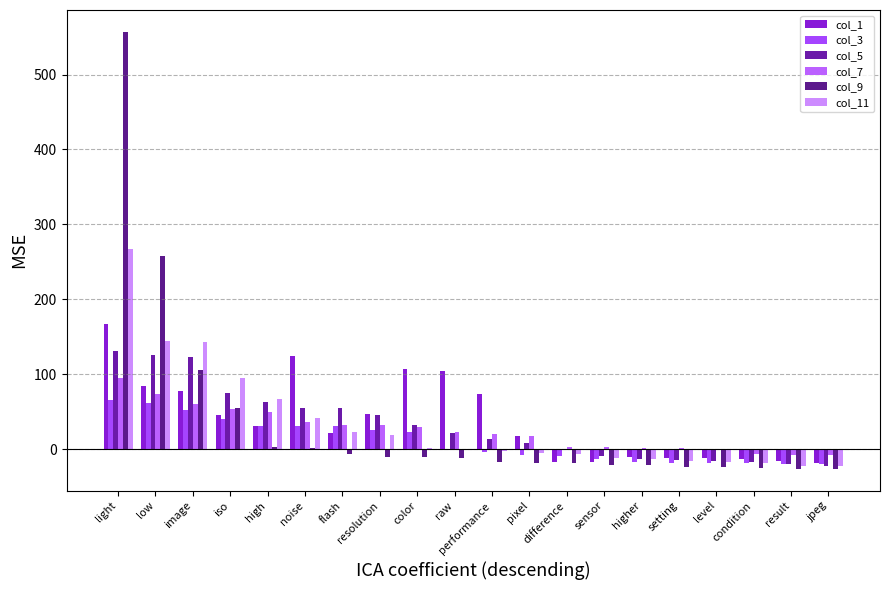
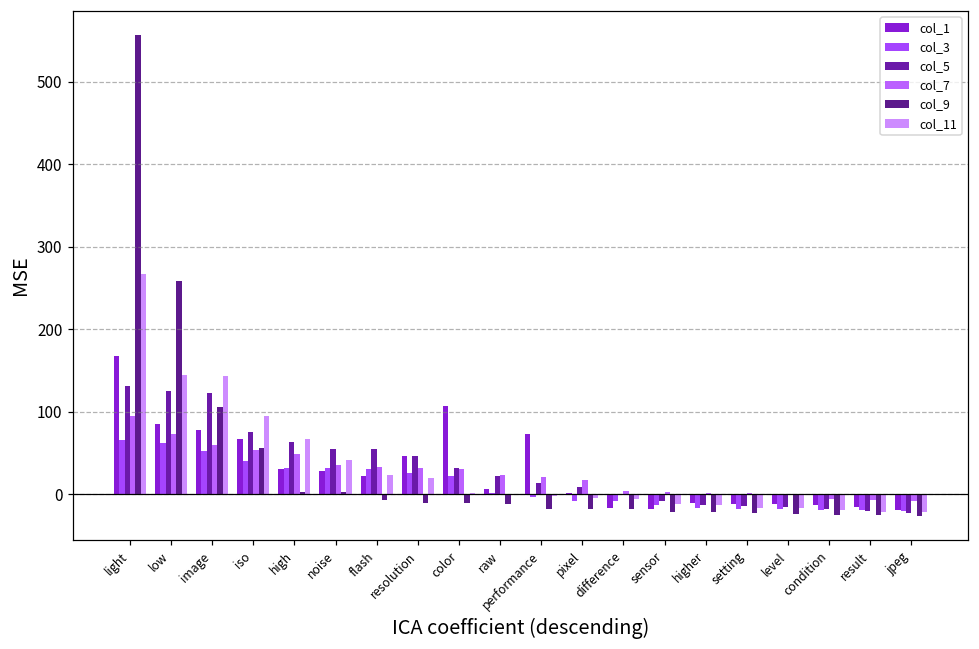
col_1, iso: 50 -> 70
col_1, noise: 120 -> 30
col_1, raw: 100 -> 10
col_1, pixel: 20 -> 0
